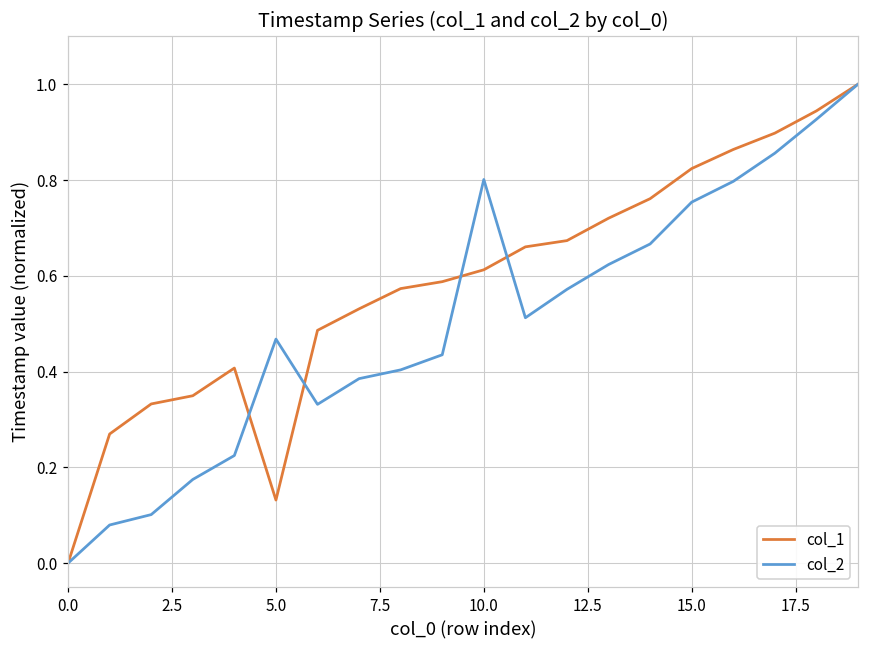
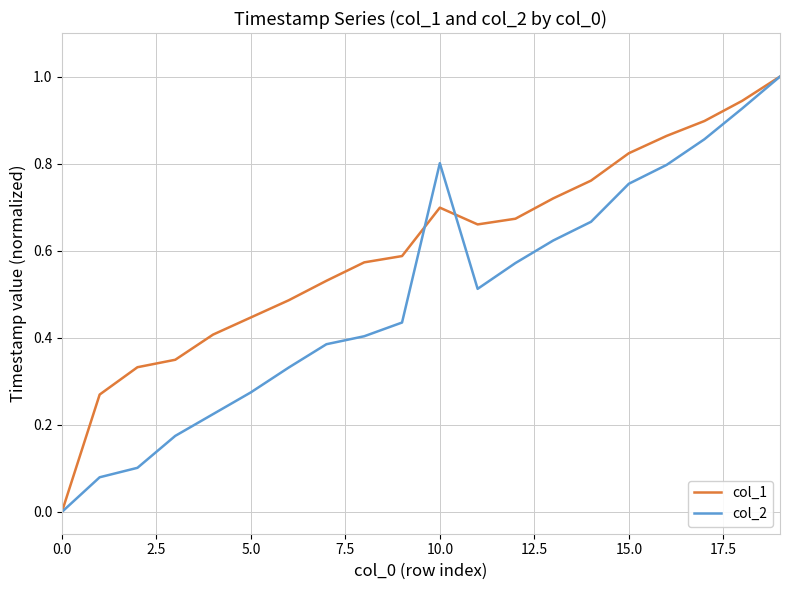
col_1, 5.0: 0.13 -> 0.45
col_2, 5.0: 0.47 -> 0.27
col_1, 10.0: 0.61 -> 0.70
